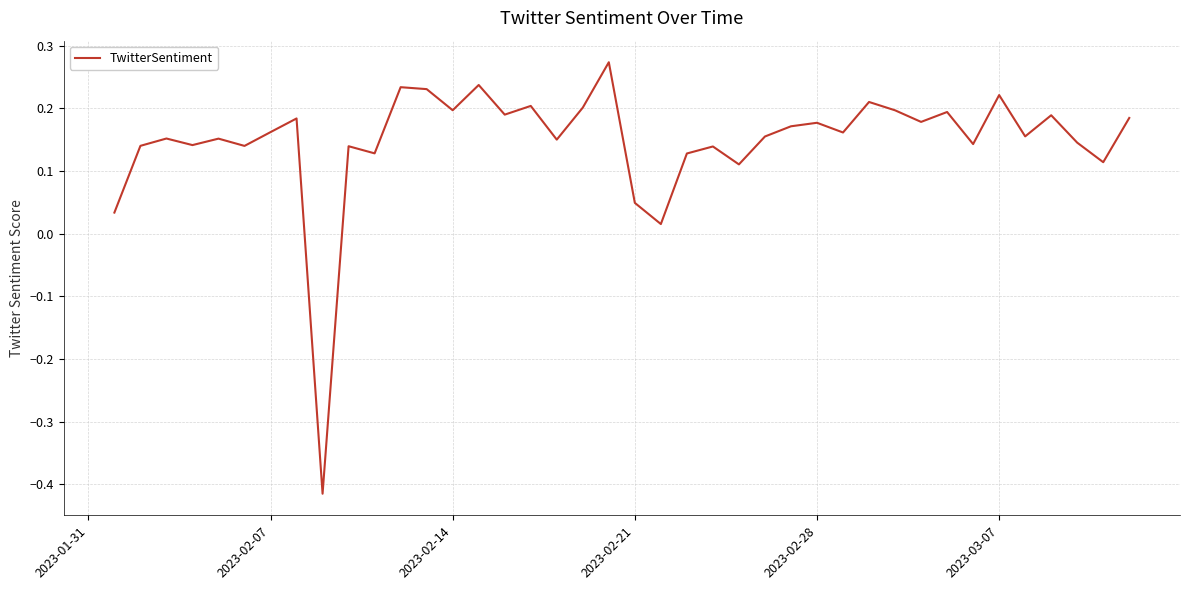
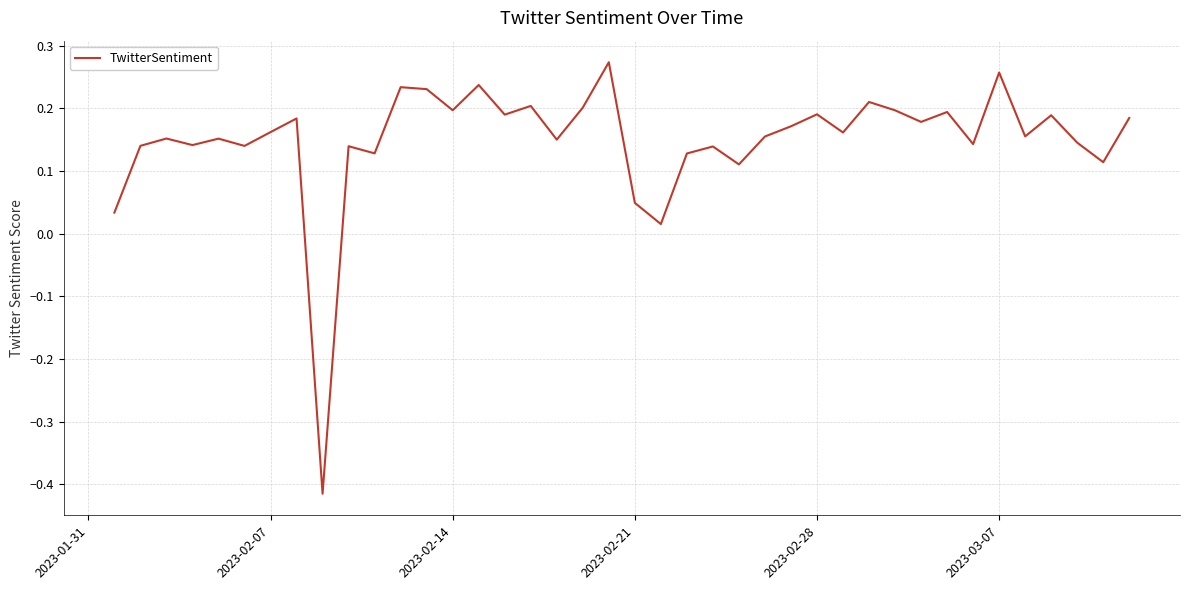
2023-02-28: 0.18 -> 0.19
2023-03-07: 0.22 -> 0.26
